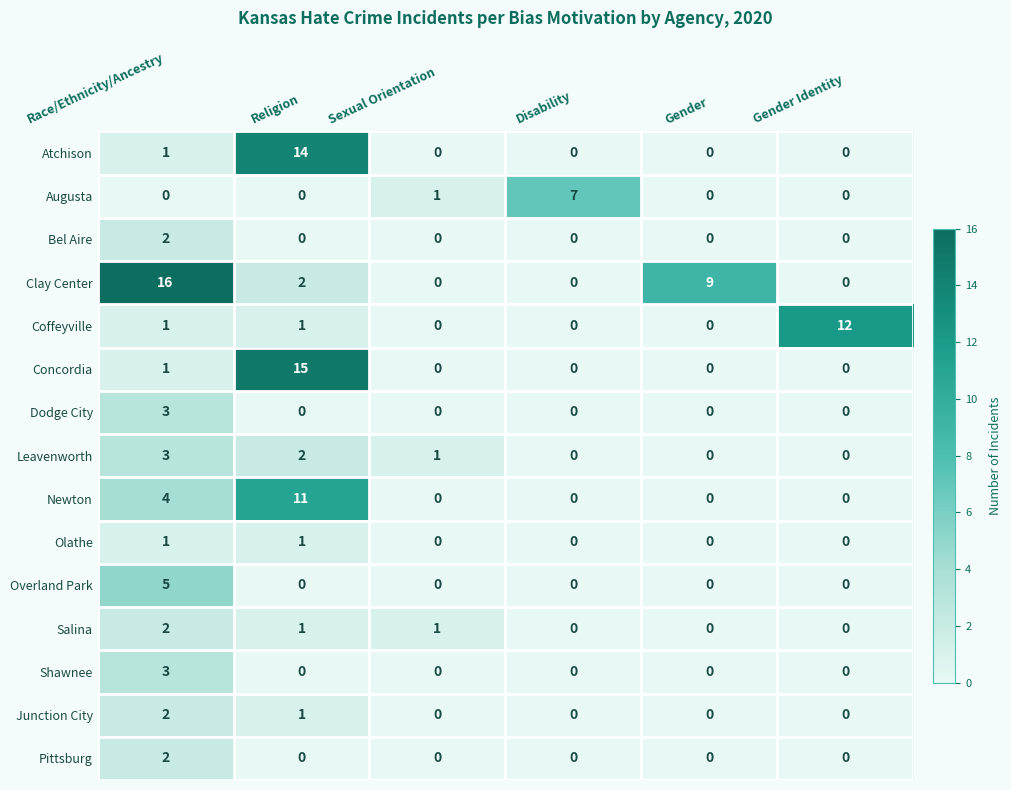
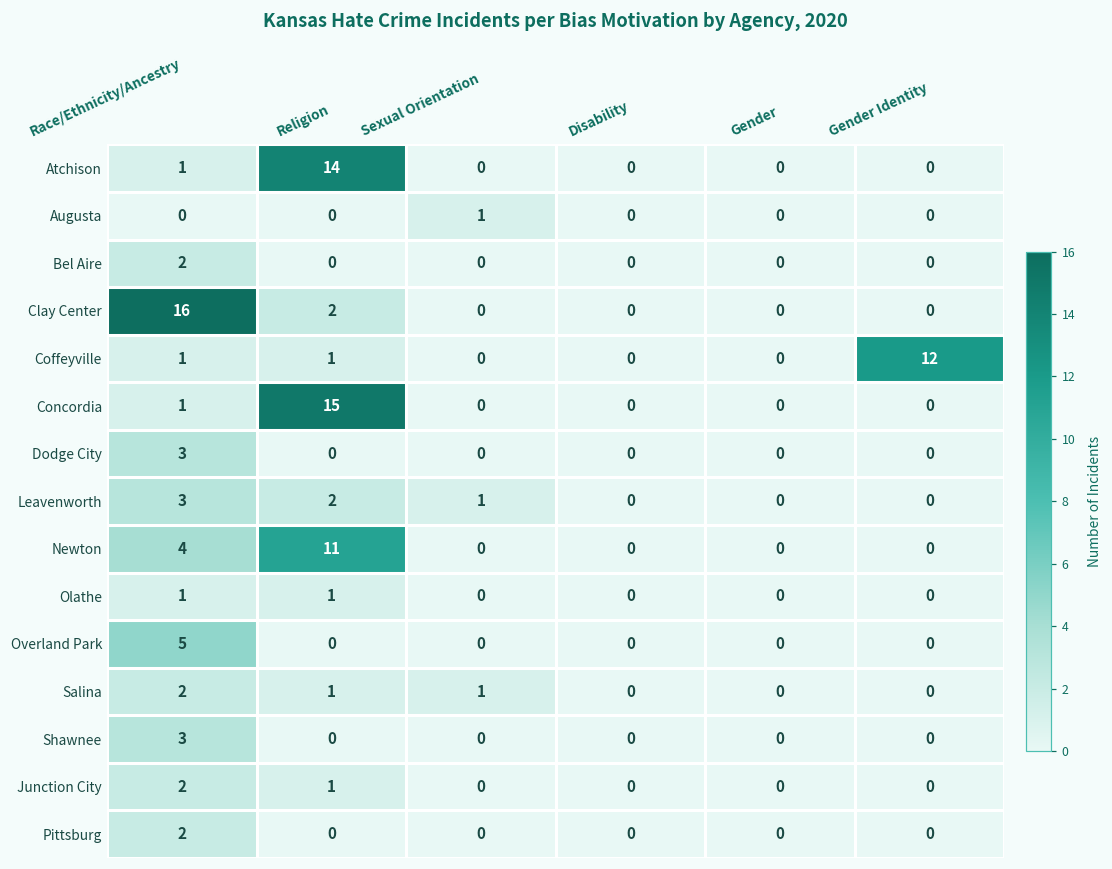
Augusta, Disability: 7 -> 0
Clay Center, Gender: 9 -> 0
